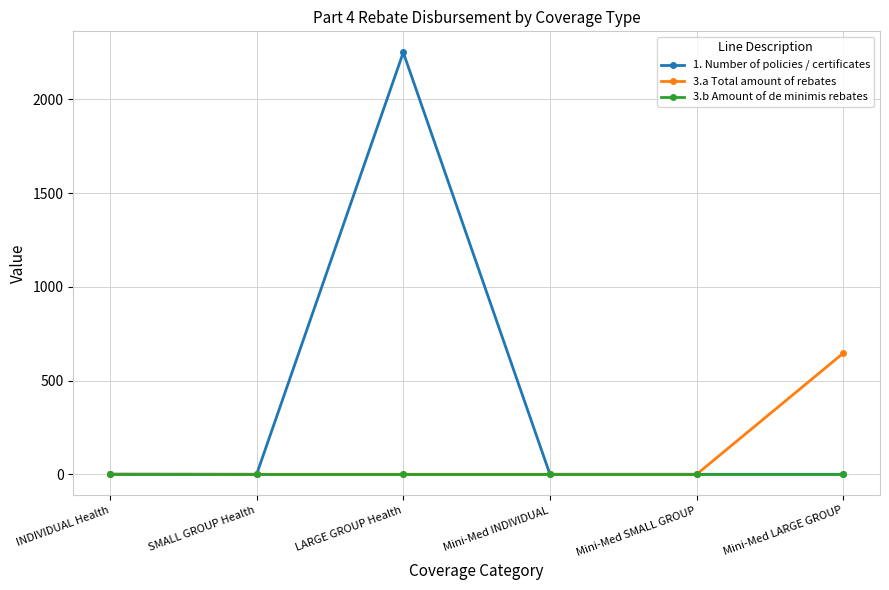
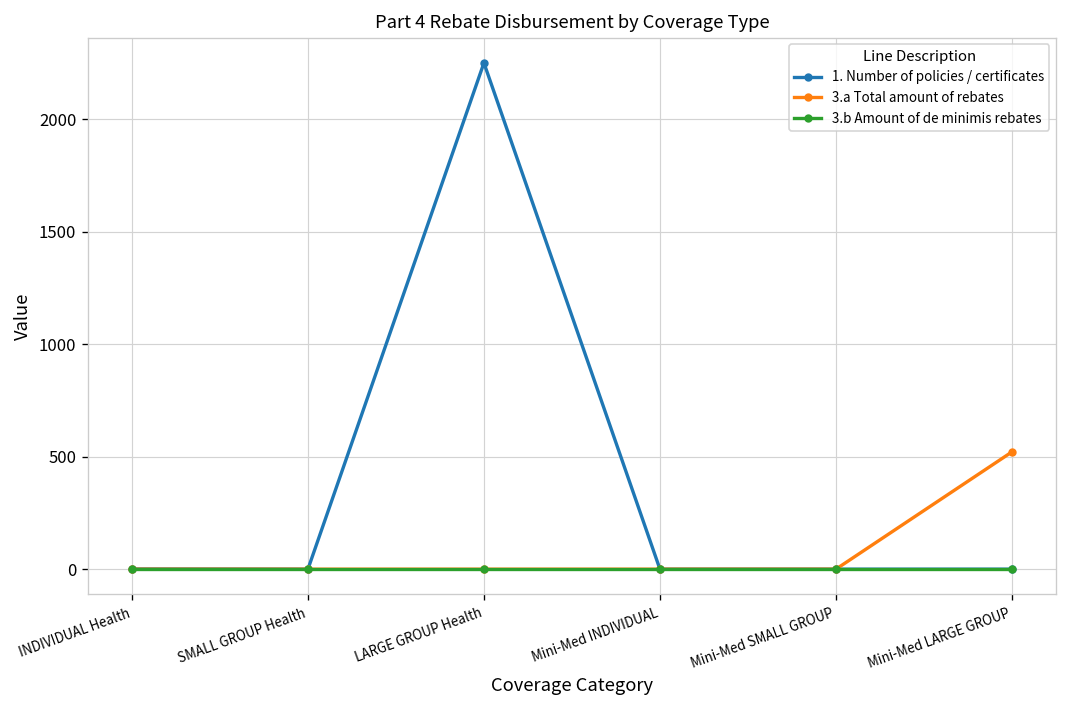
3.a Total amount of rebates, Mini-Med LARGE GROUP: 650 -> 520
